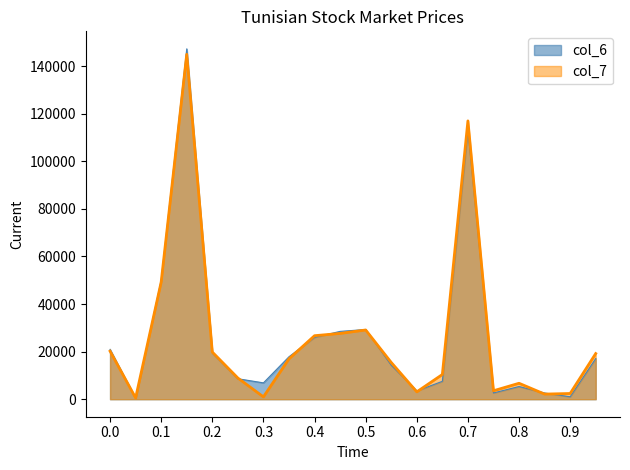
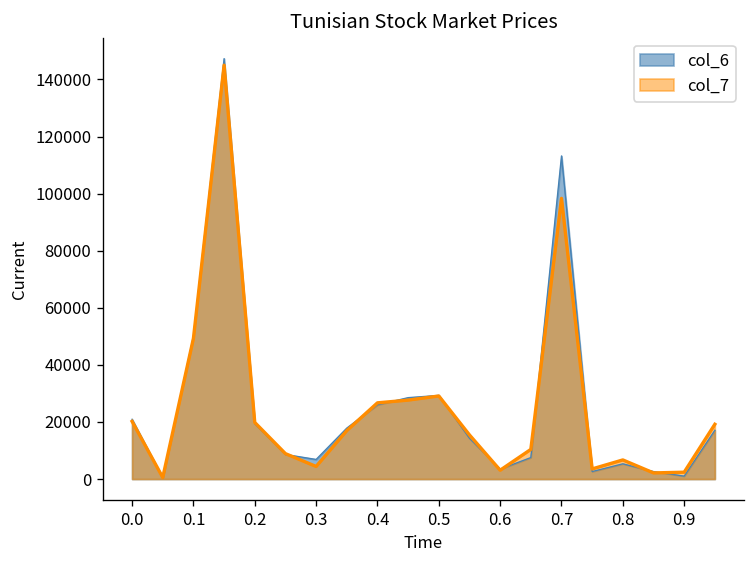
col_7, 0.3: 1000 -> 4000
col_7, 0.7: 117000 -> 98000
